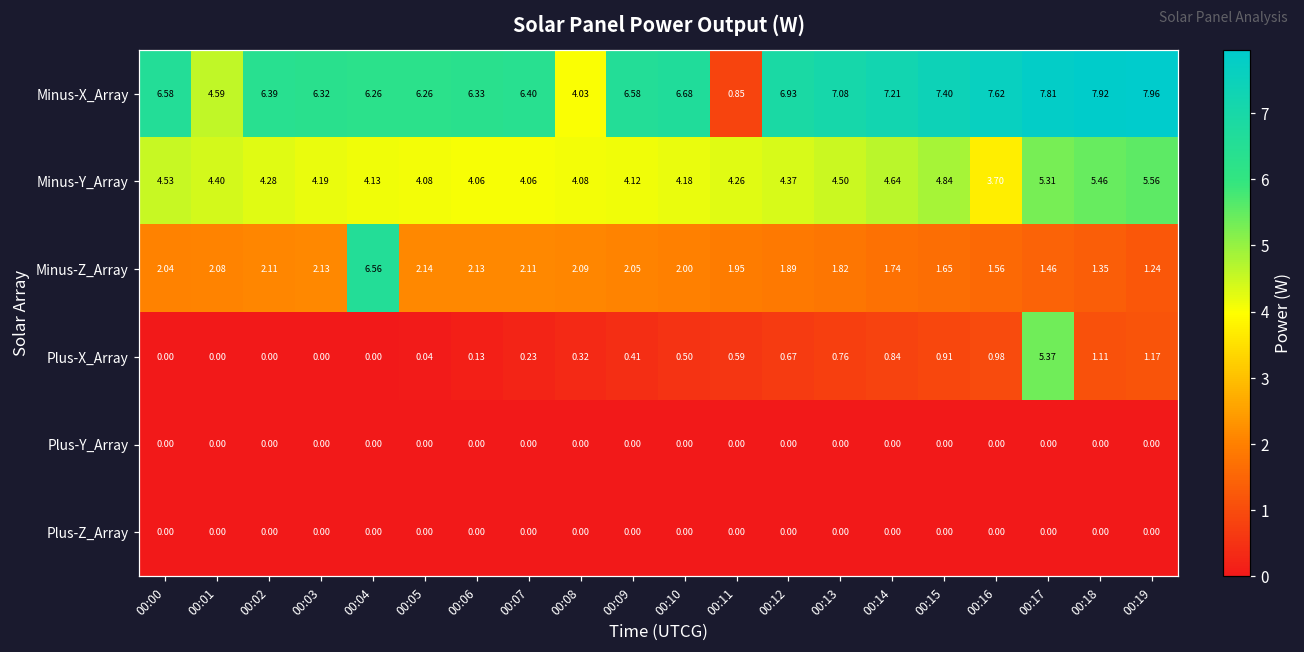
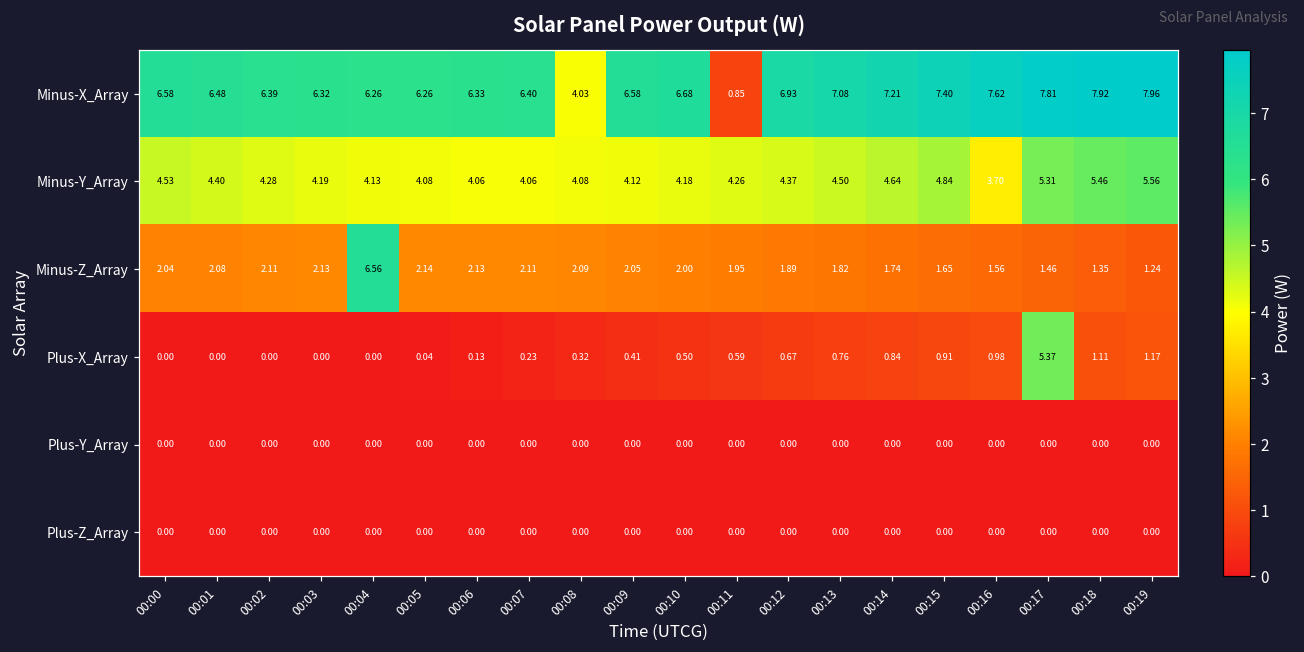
Minus-X_Array, 00:01: 4.59 -> 6.48
